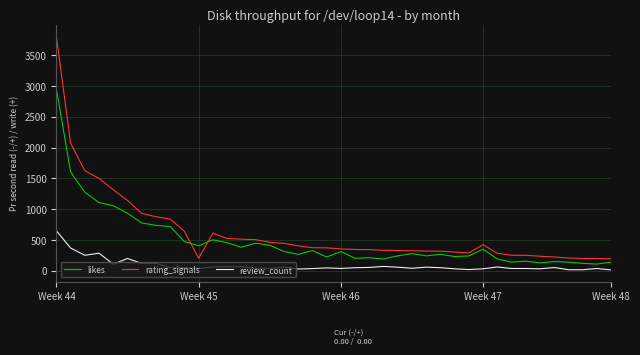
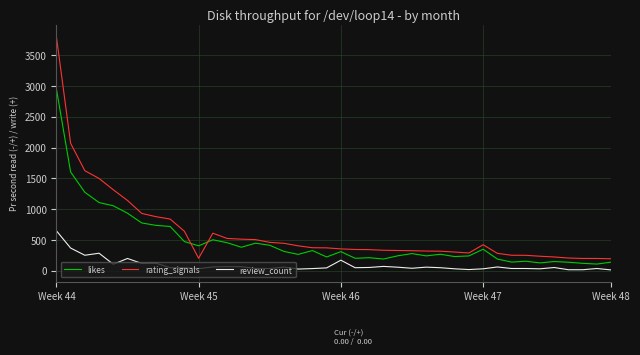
review_count, Week 46: 0 -> 200
